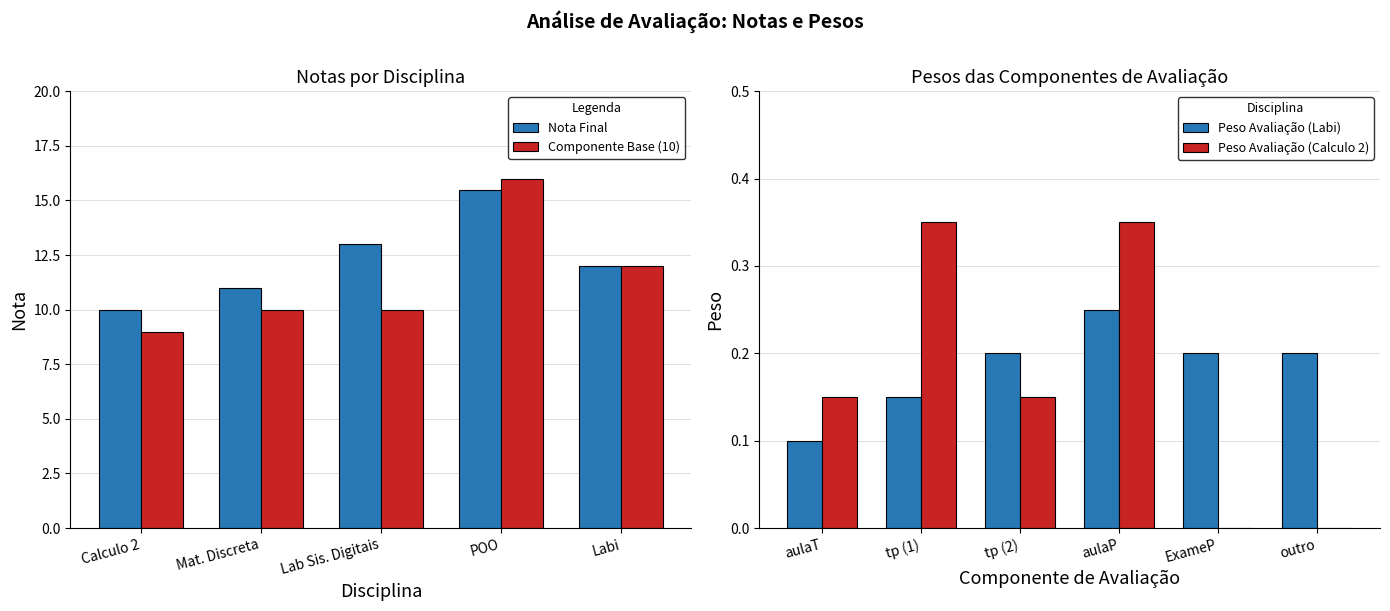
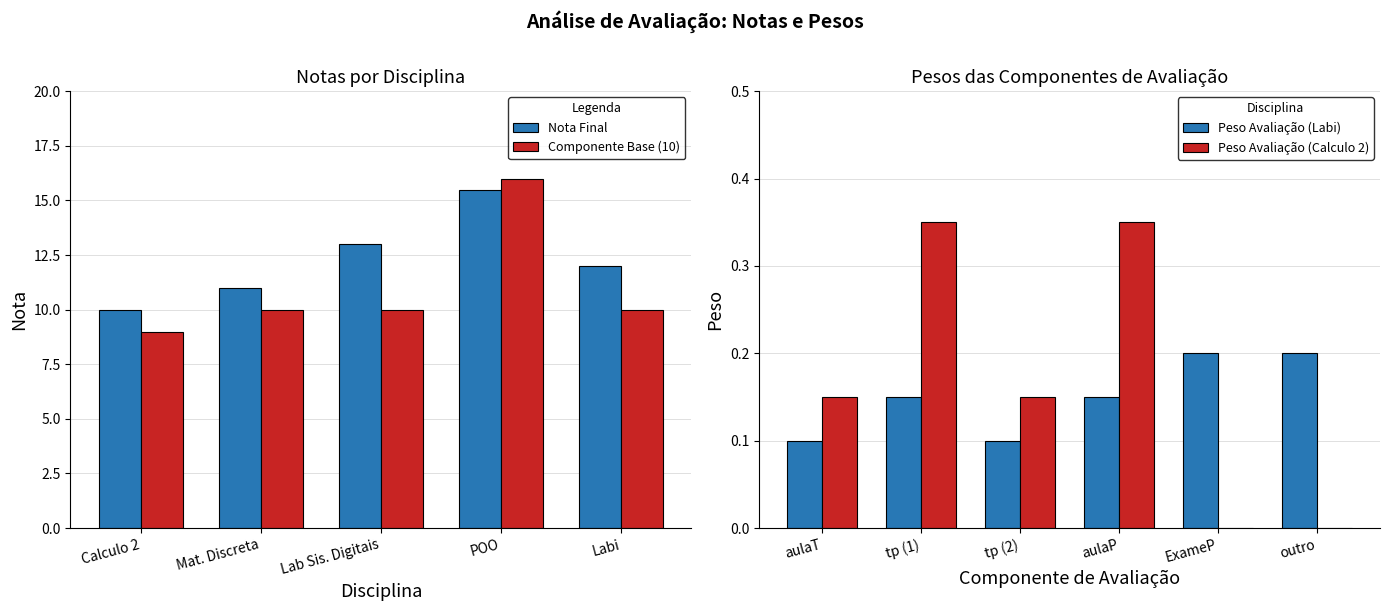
Notas por Disciplina, Componente Base (10), Labi: 12 -> 10
Pesos das Componentes de Avaliação, Peso Avaliação (Labi), tp (2): 0.2 -> 0.1
Pesos das Componentes de Avaliação, Peso Avaliação (Labi), aulaP: 0.25 -> 0.15
